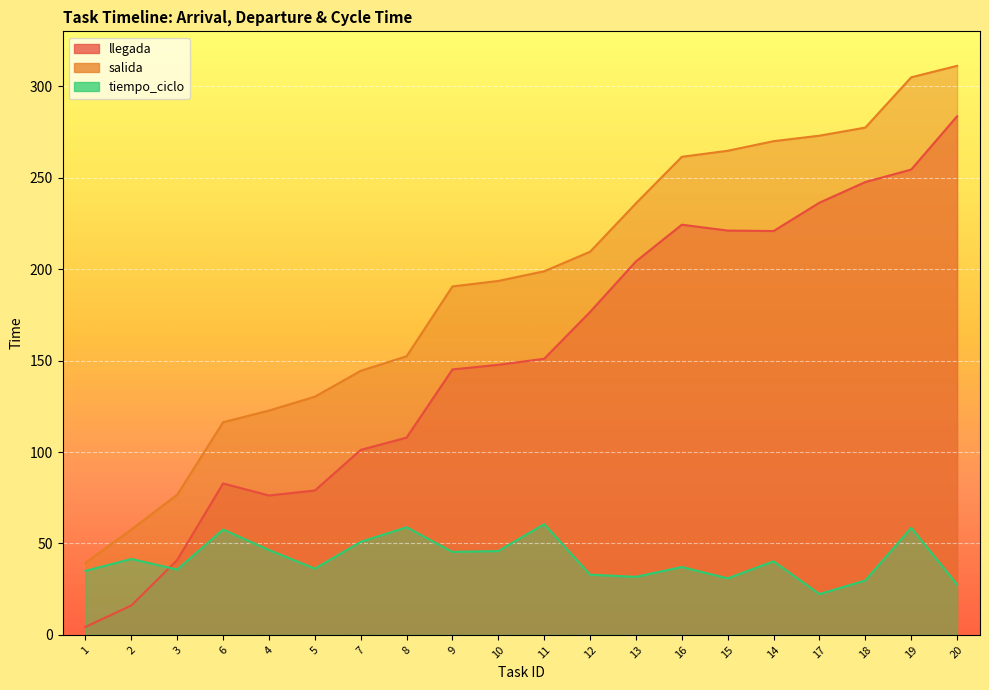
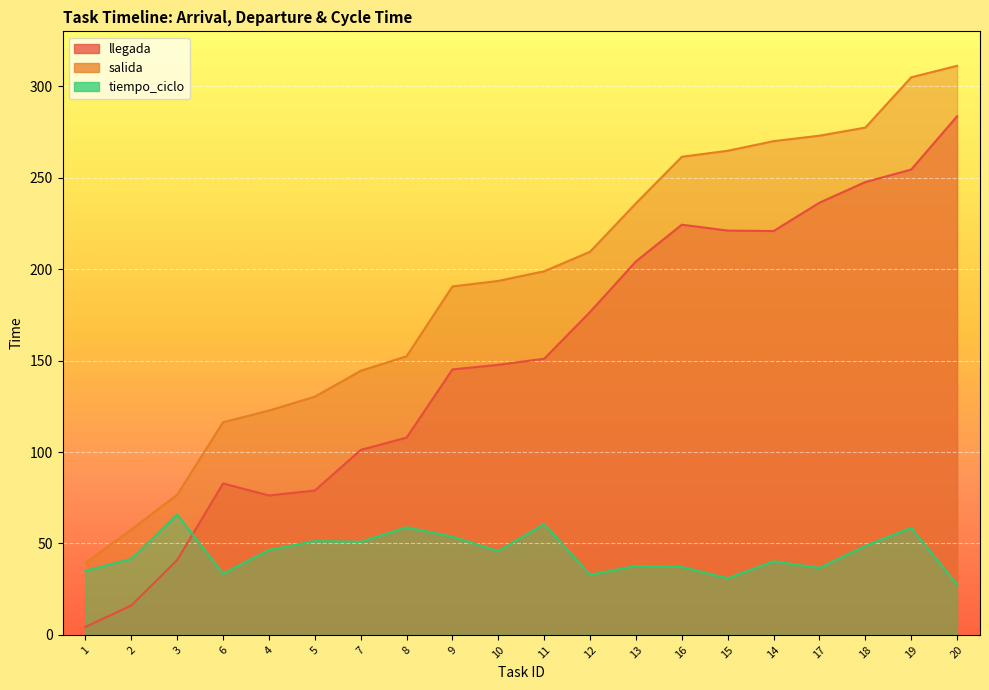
tiempo_ciclo, 3: 36 -> 66
tiempo_ciclo, 6: 58 -> 33
tiempo_ciclo, 5: 36 -> 51
tiempo_ciclo, 9: 45 -> 54
tiempo_ciclo, 13: 32 -> 38
tiempo_ciclo, 17: 22 -> 37
tiempo_ciclo, 18: 30 -> 49
